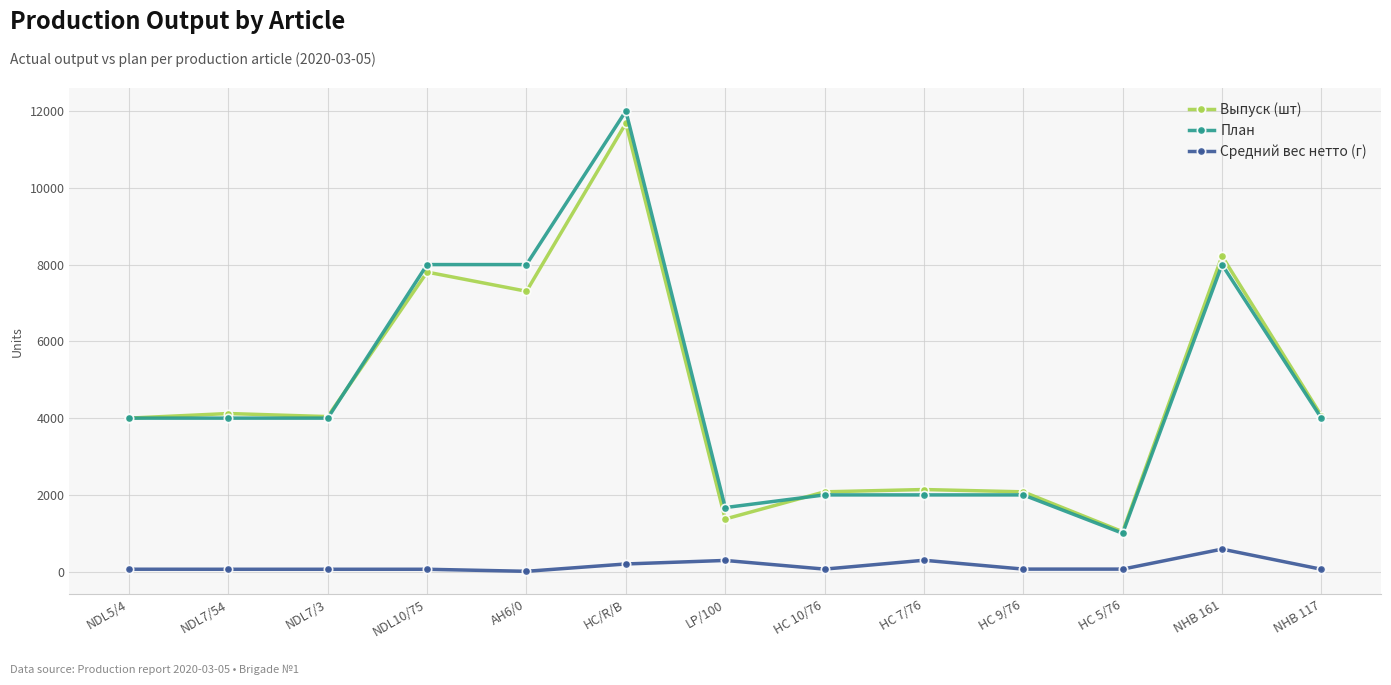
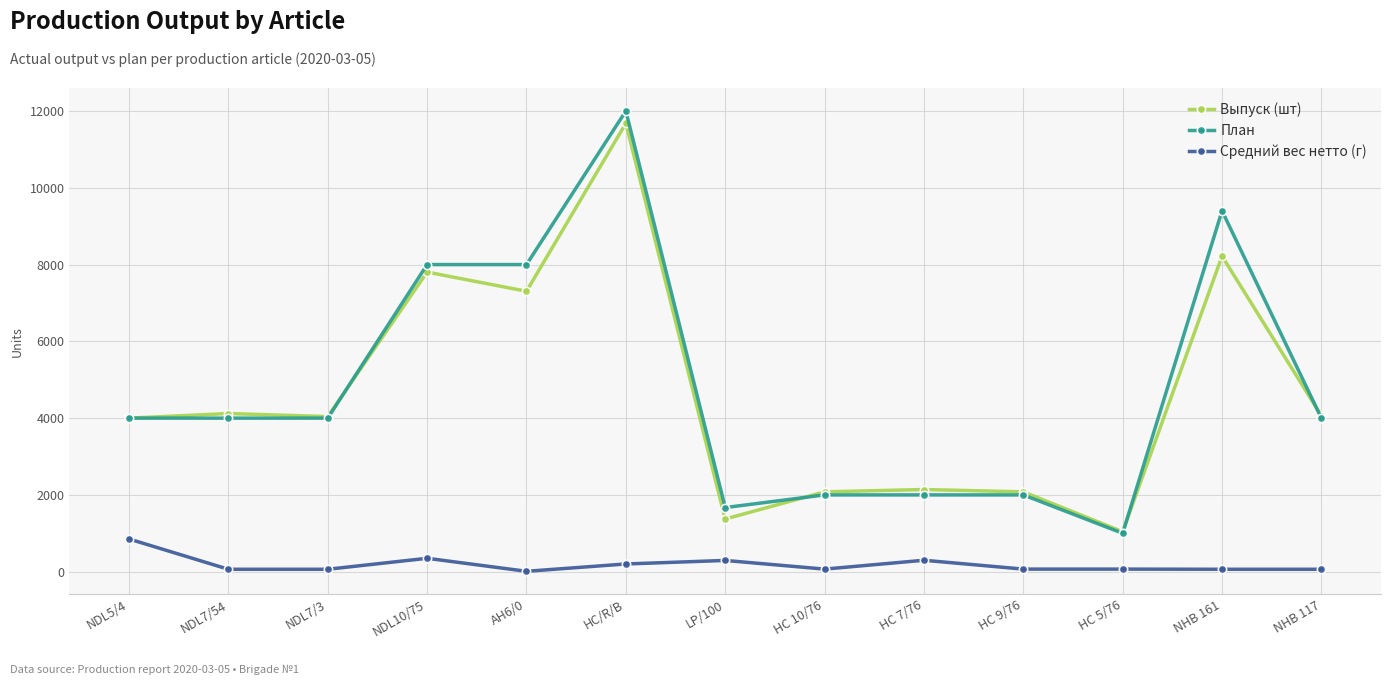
Средний вес нетто (г), NDL5/4: 100 -> 900
Средний вес нетто (г), NDL10/75: 100 -> 300
План, NHB 161: 8000 -> 9400
Средний вес нетто (г), NHB 161: 600 -> 100
